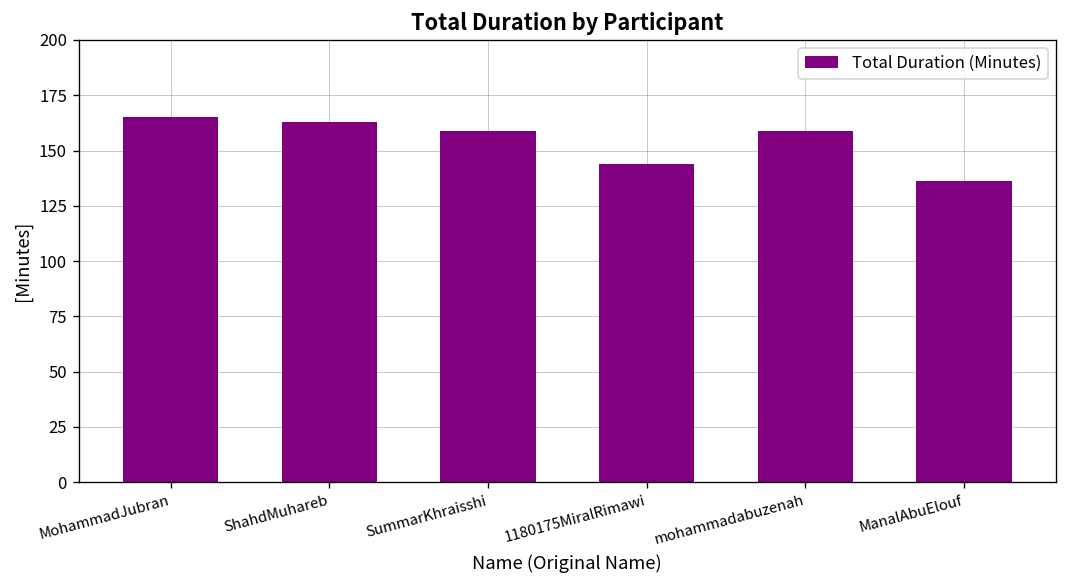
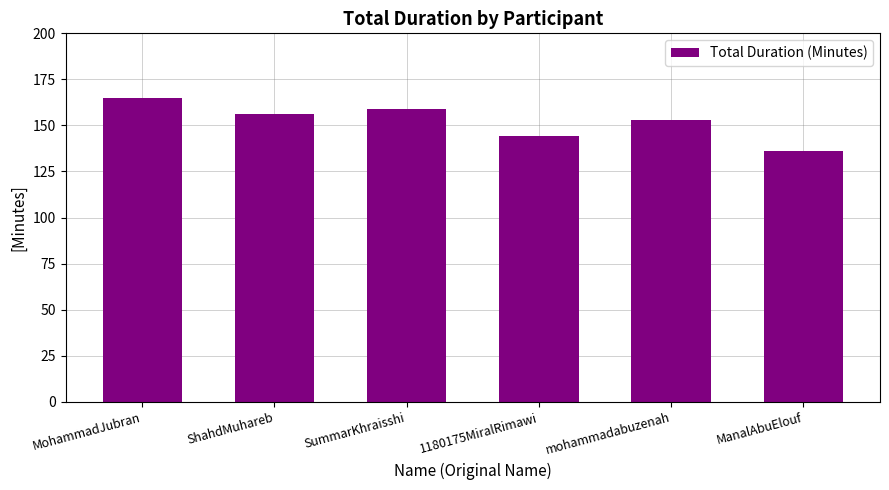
ShahdMuhareb: 163 -> 156
mohammadabuzenah: 159 -> 153
